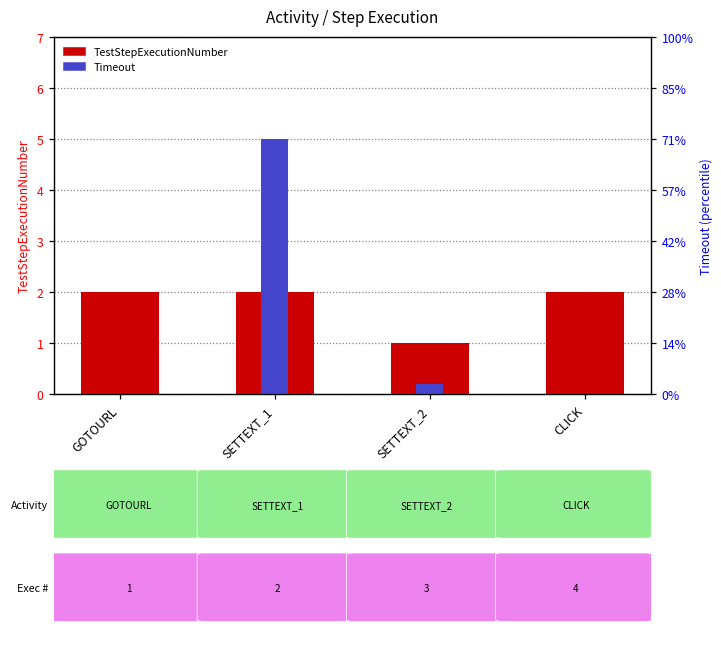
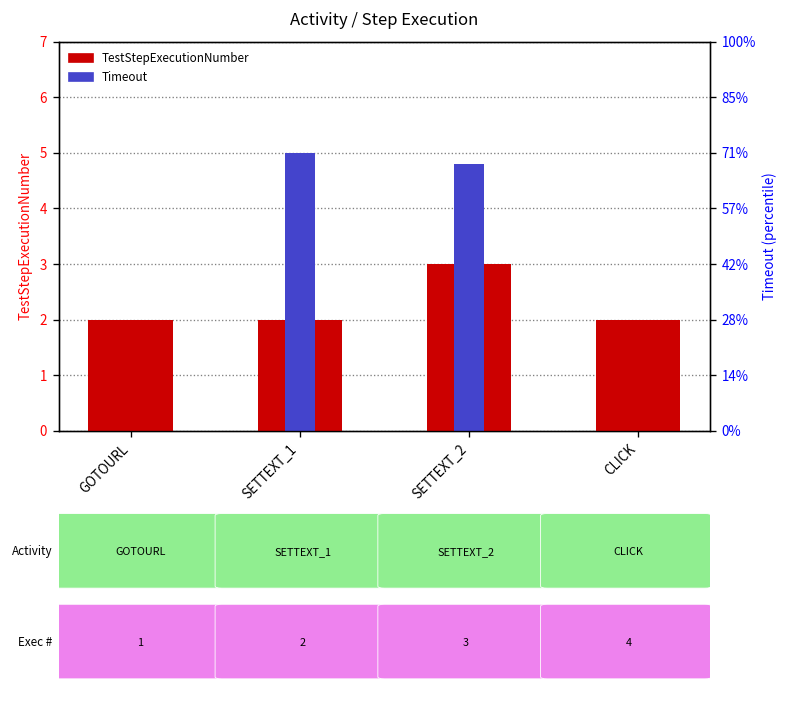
TestStepExecutionNumber, SETTEXT_2: 1 -> 3
Timeout, SETTEXT_2: 0.2 -> 4.8
